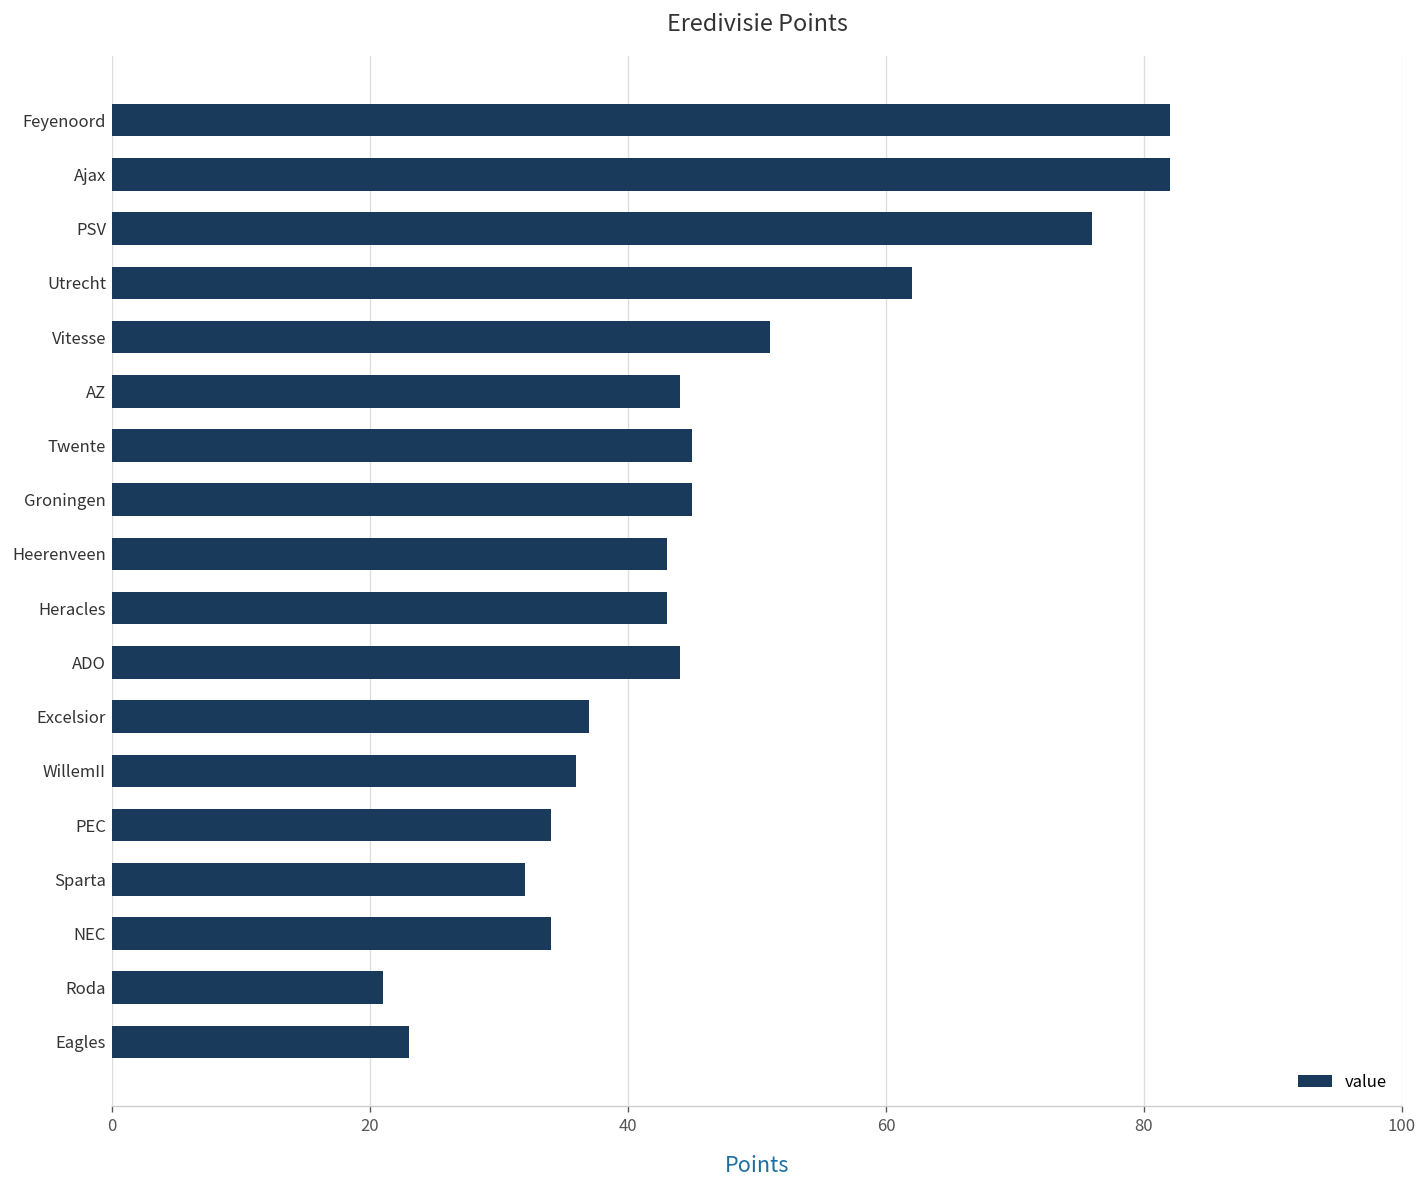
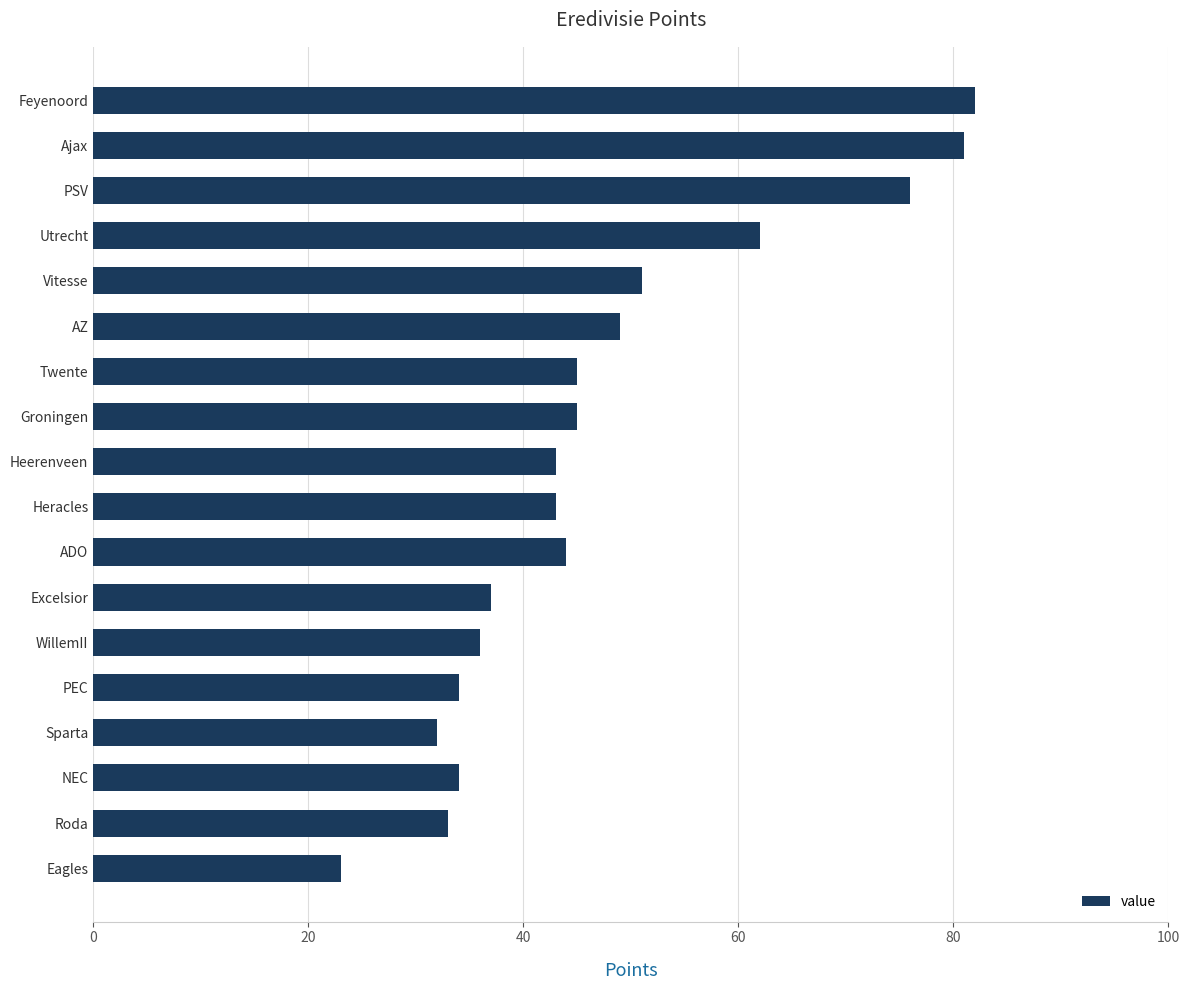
Ajax: 82 -> 81
AZ: 44 -> 49
Roda: 21 -> 33
